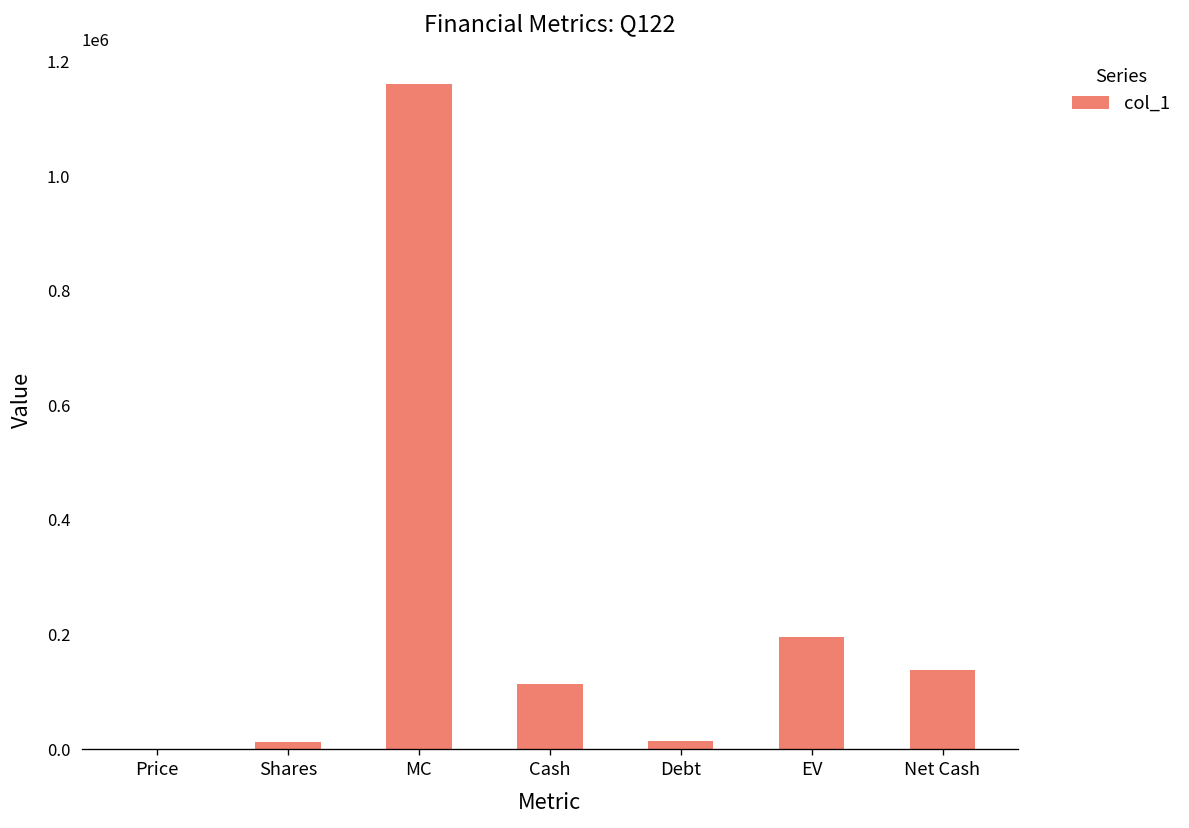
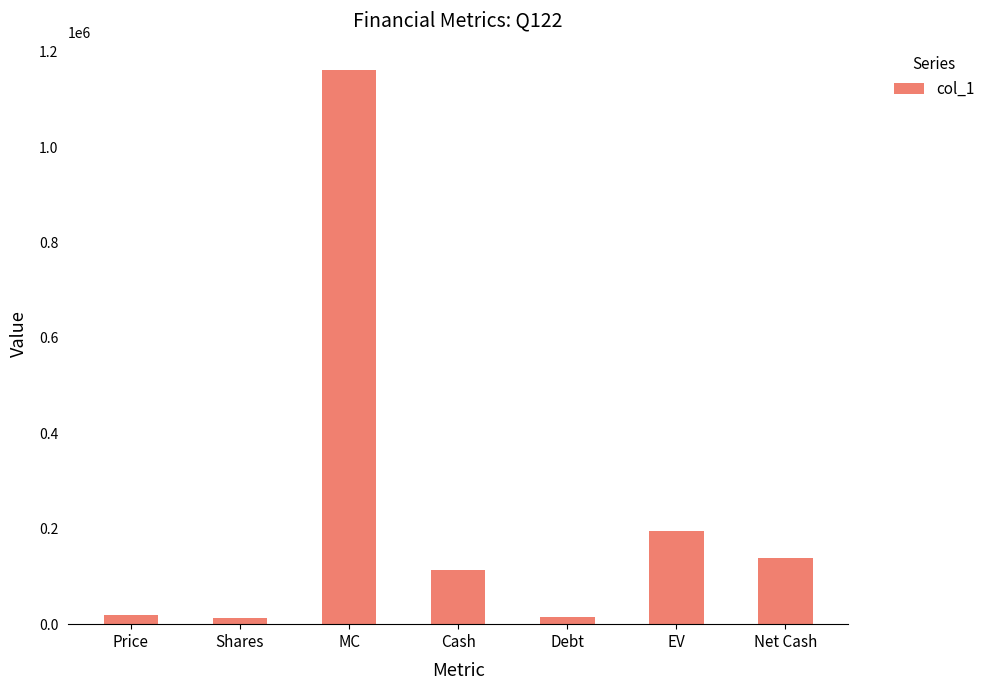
Price: 0 -> 20000
